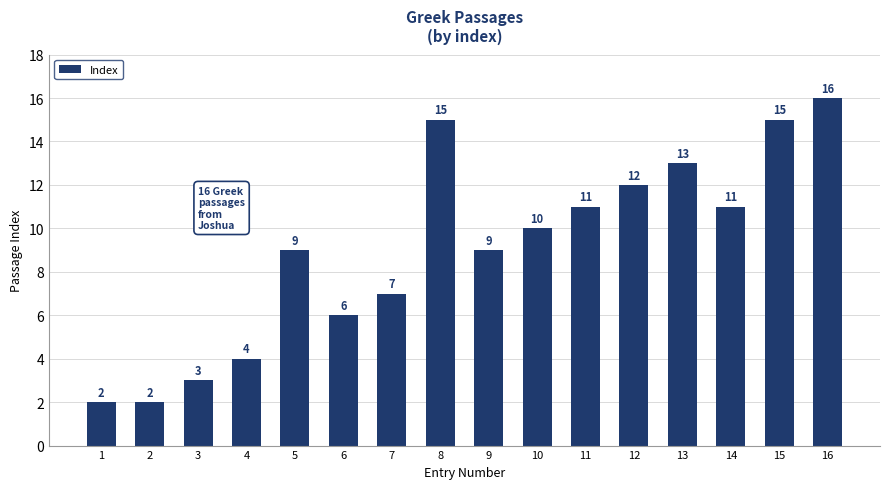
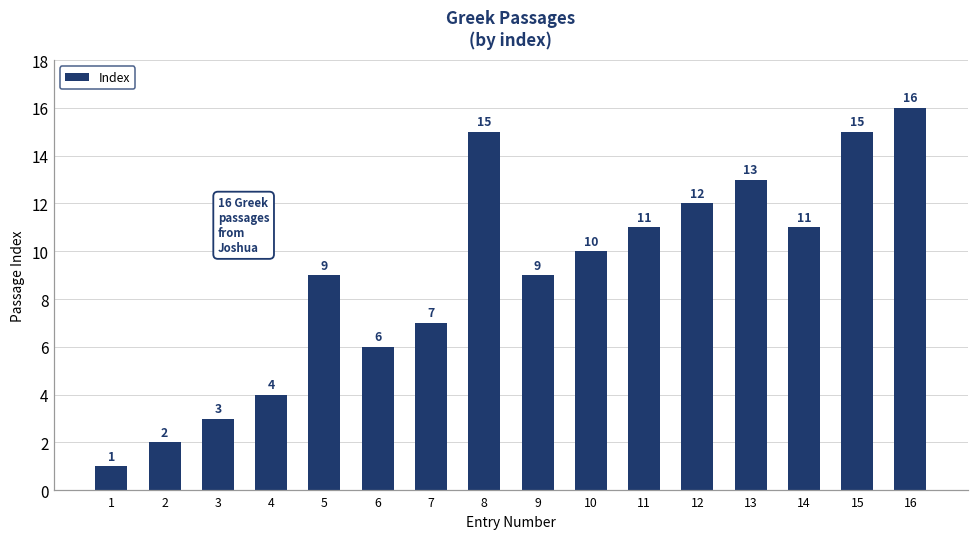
1: 2 -> 1
